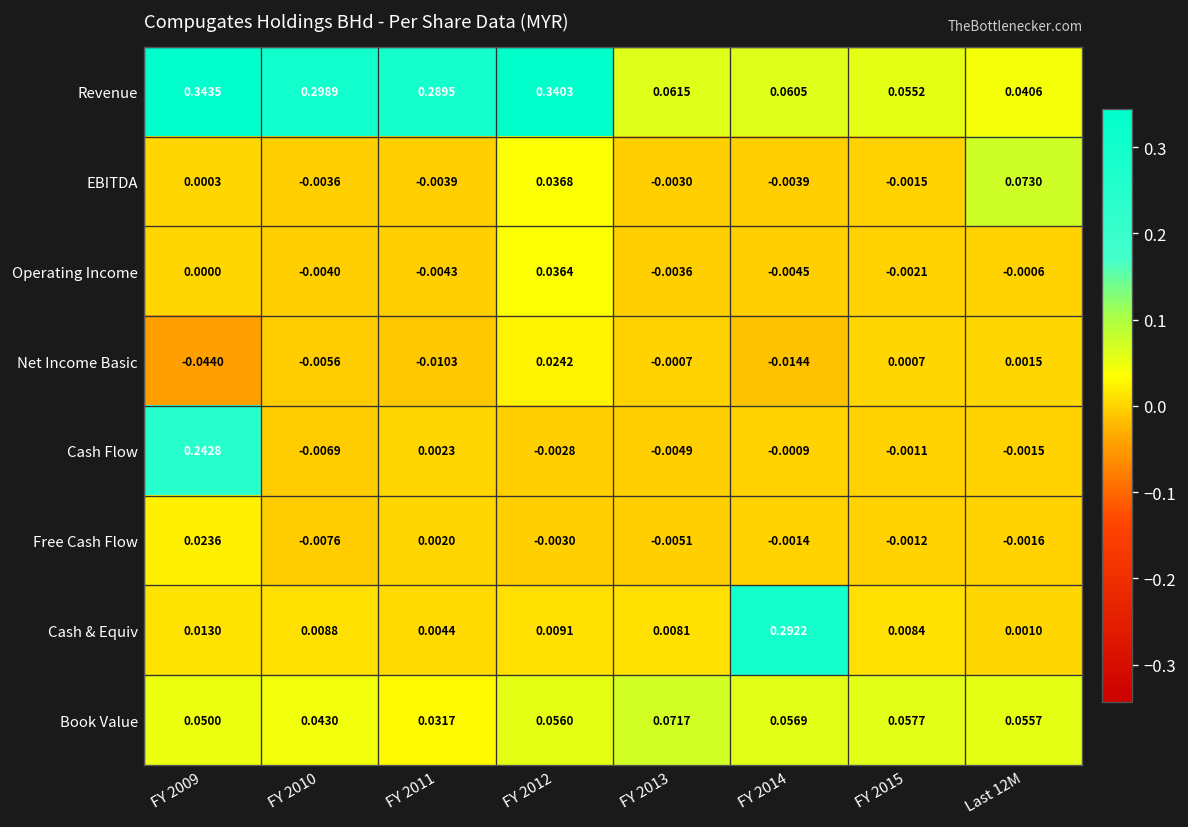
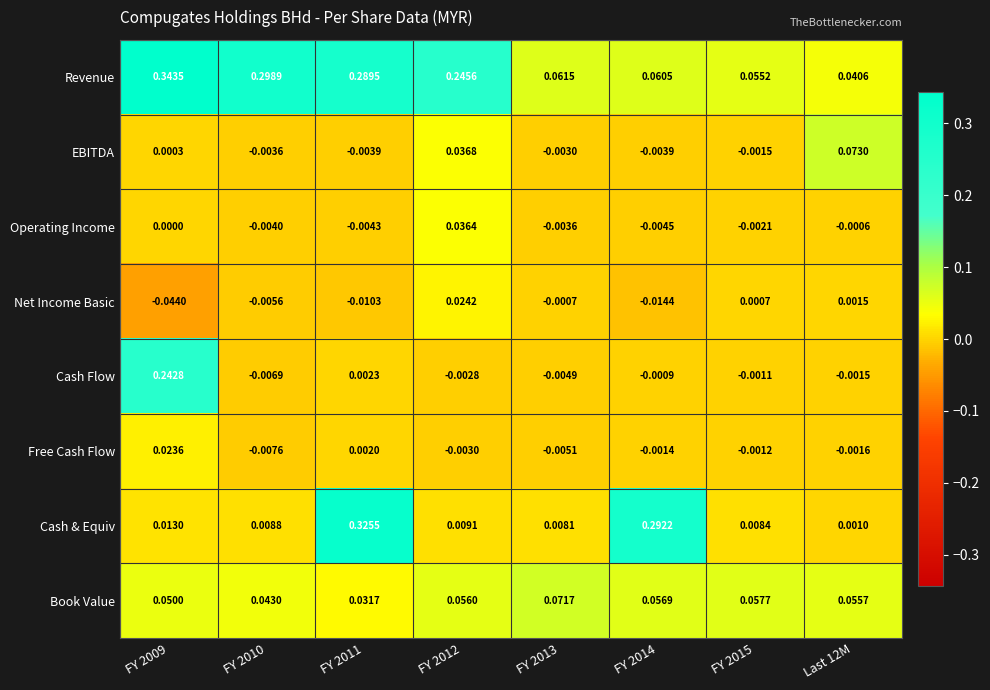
Revenue, FY 2012: 0.3403 -> 0.2456
Cash & Equiv, FY 2011: 0.0044 -> 0.3255
